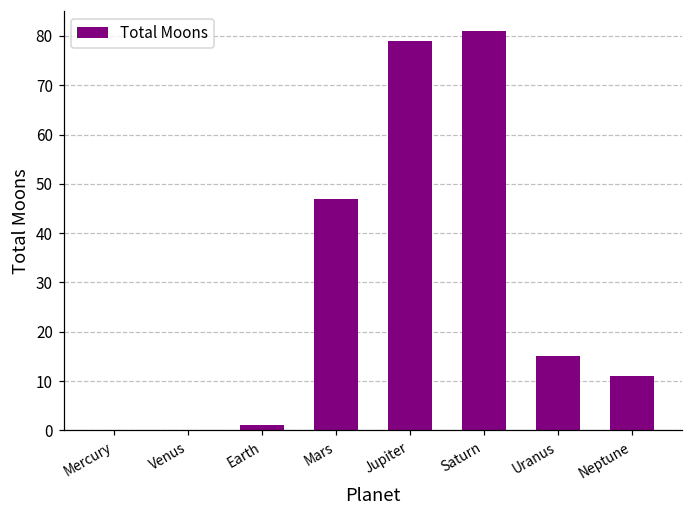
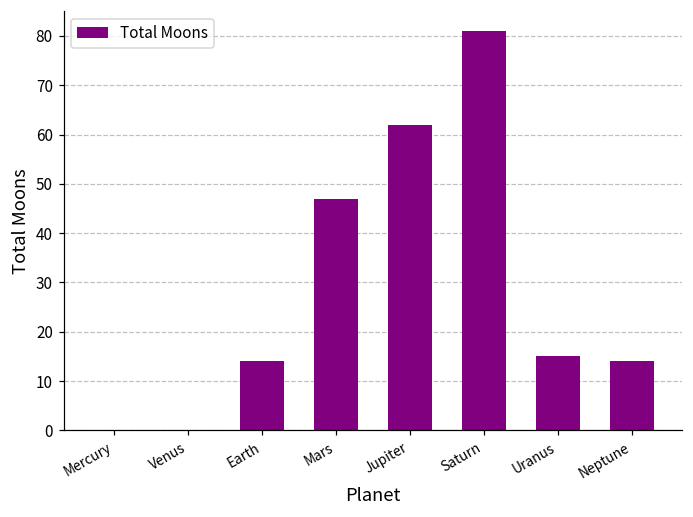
Earth: 1 -> 14
Jupiter: 79 -> 62
Neptune: 11 -> 14
